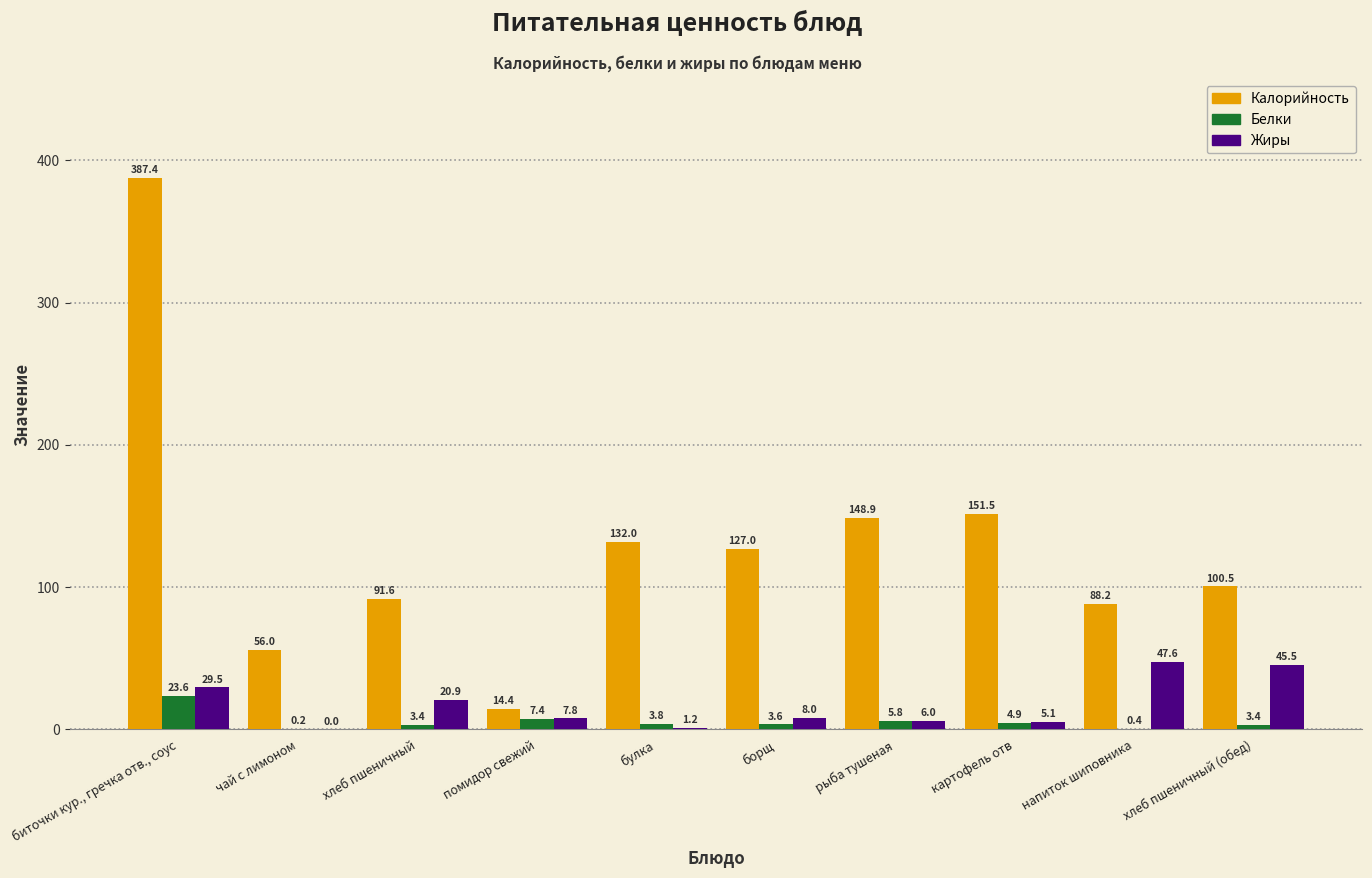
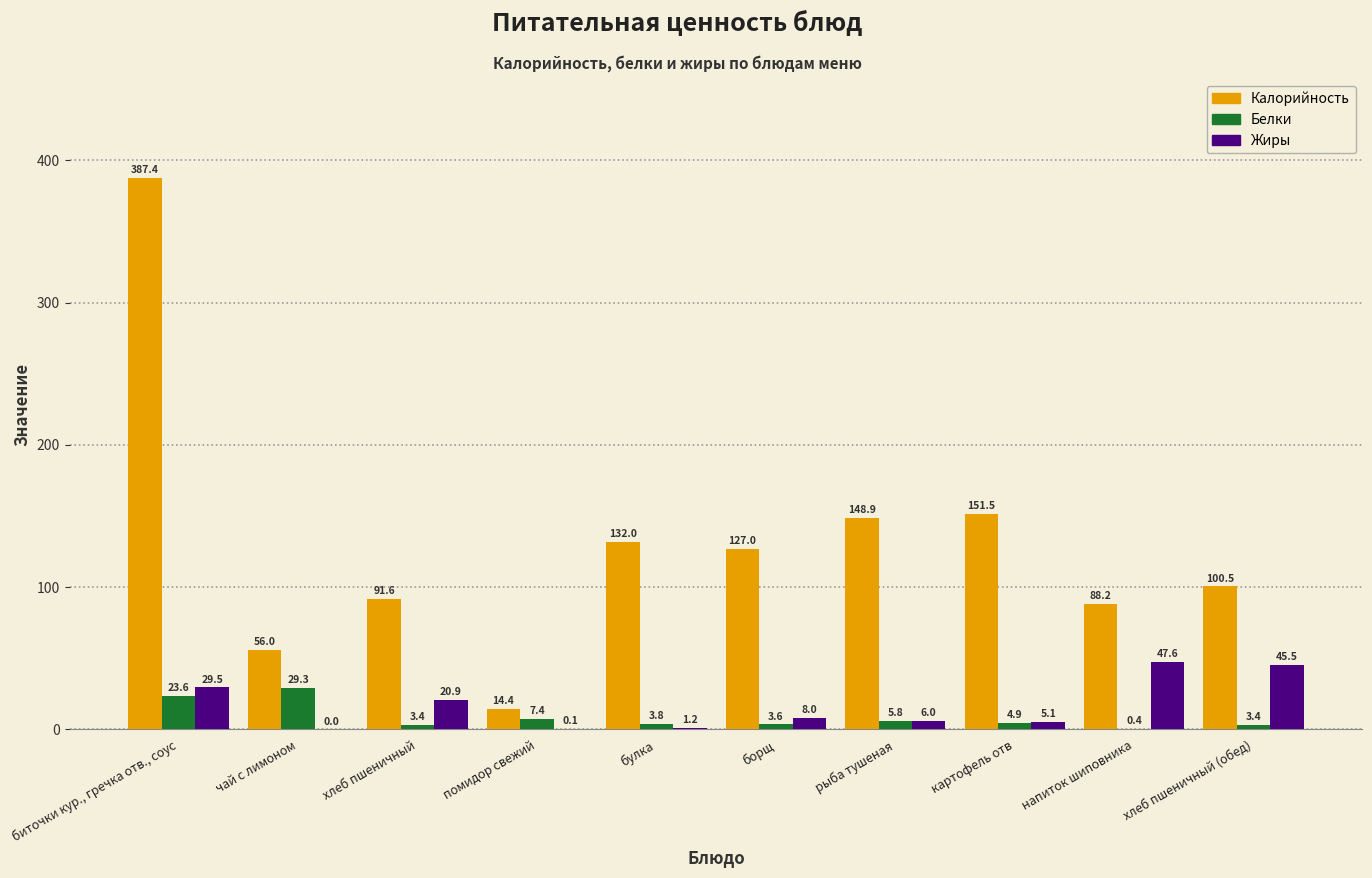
Белки, чай с лимоном: 0.2 -> 29.3
Жиры, помидор свежий: 7.8 -> 0.1
